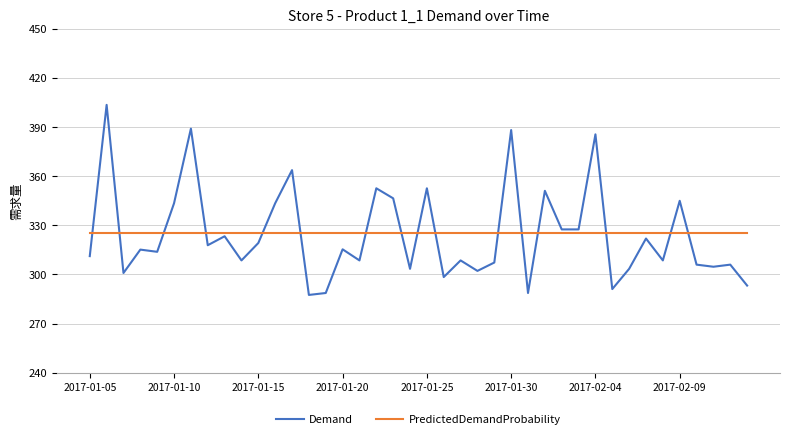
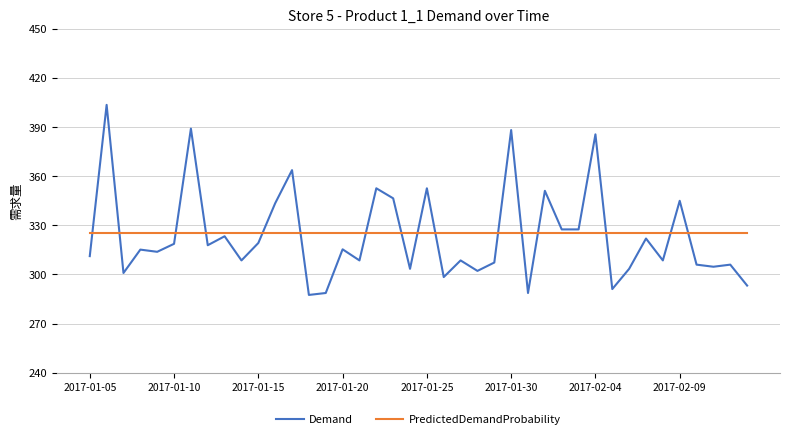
Demand, 2017-01-10: 343 -> 319
